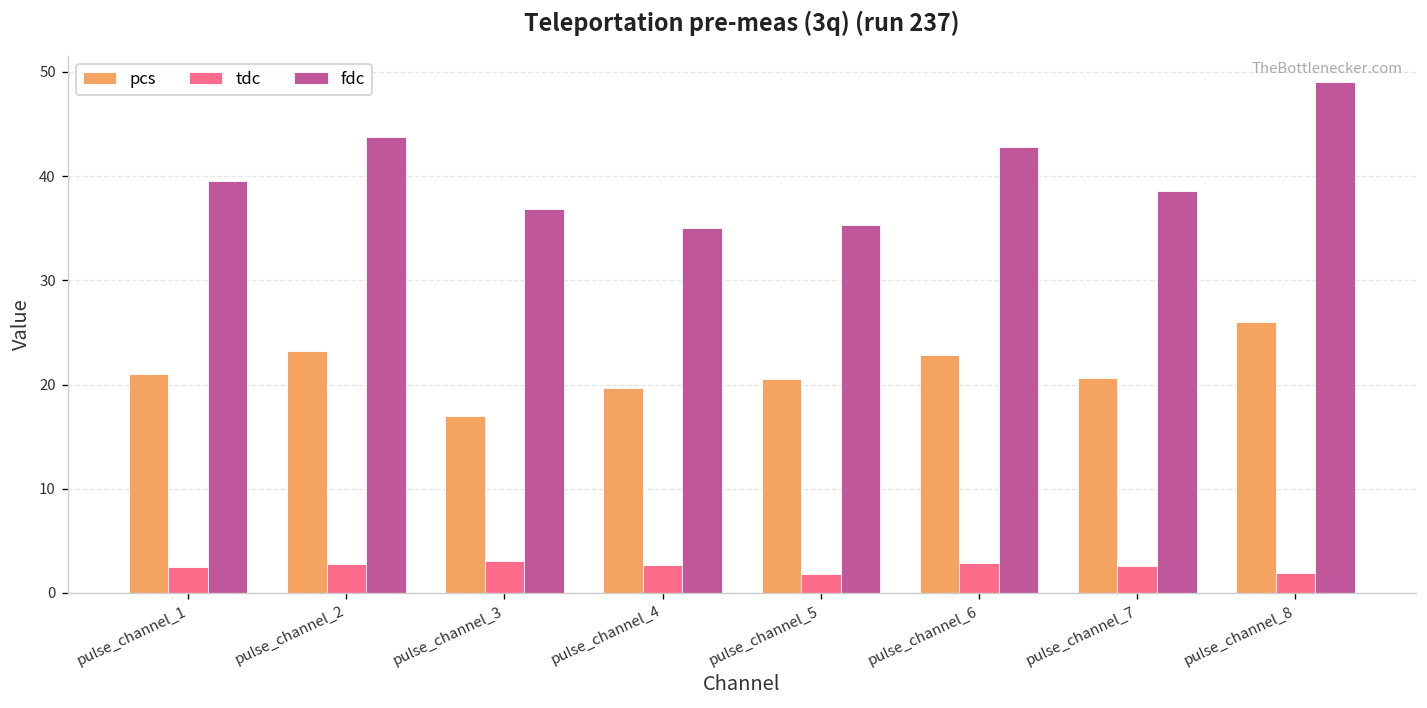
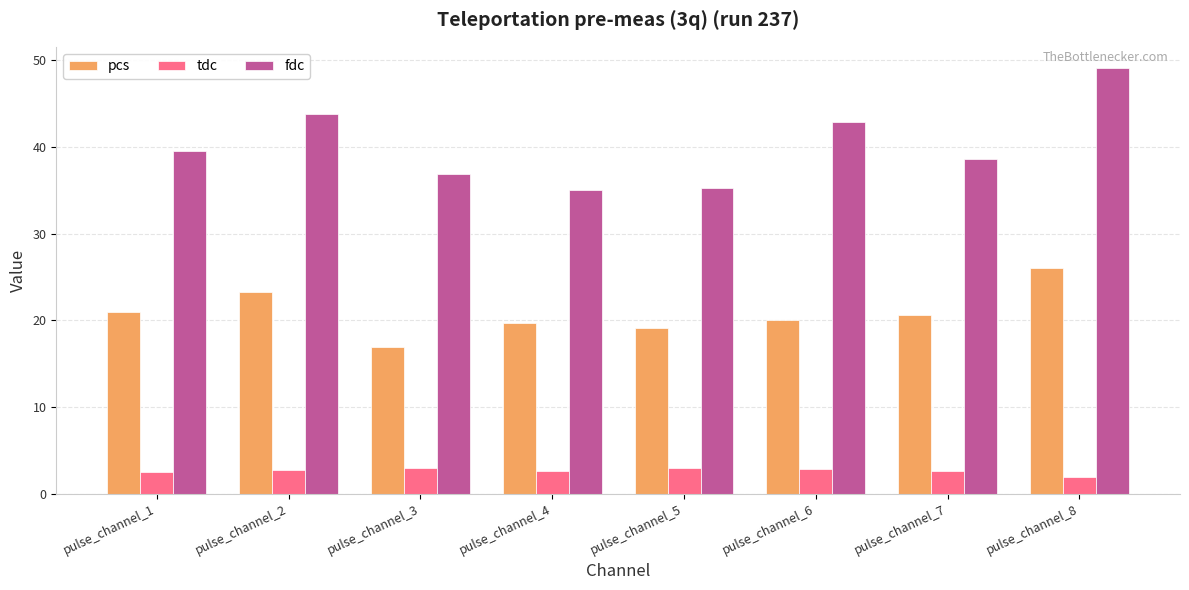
pcs, pulse_channel_5: 21 -> 19
tdc, pulse_channel_5: 2 -> 3
pcs, pulse_channel_6: 23 -> 20
